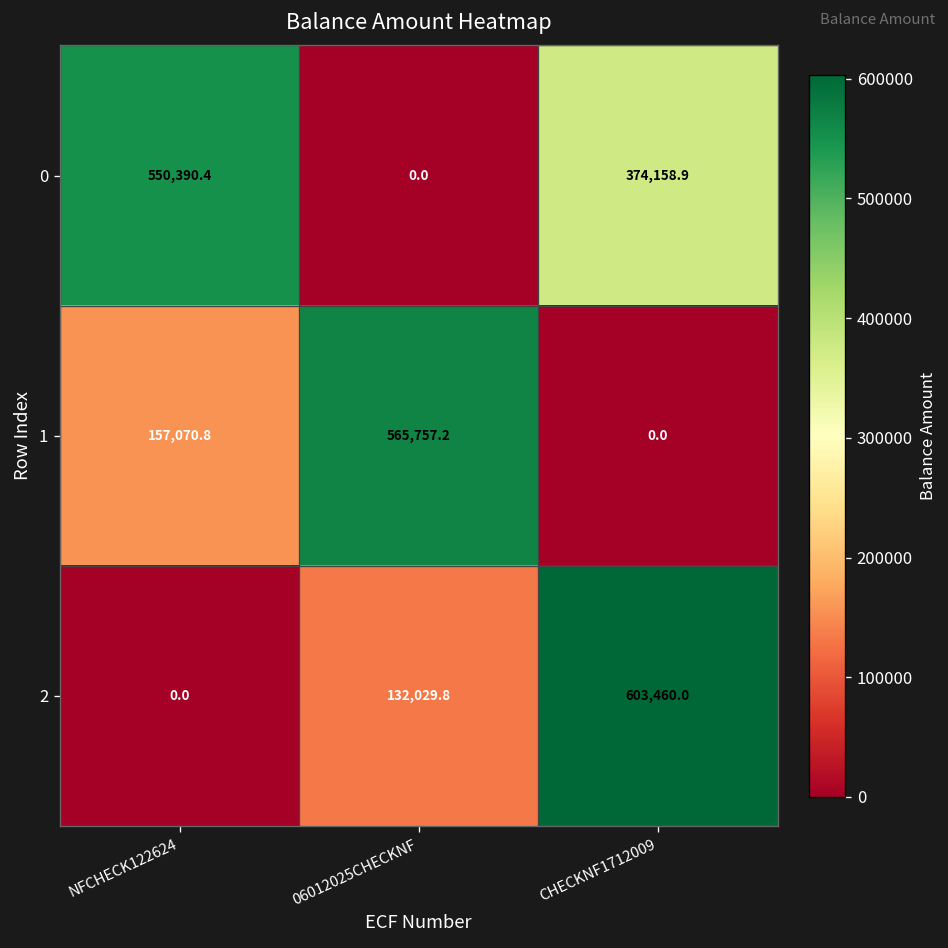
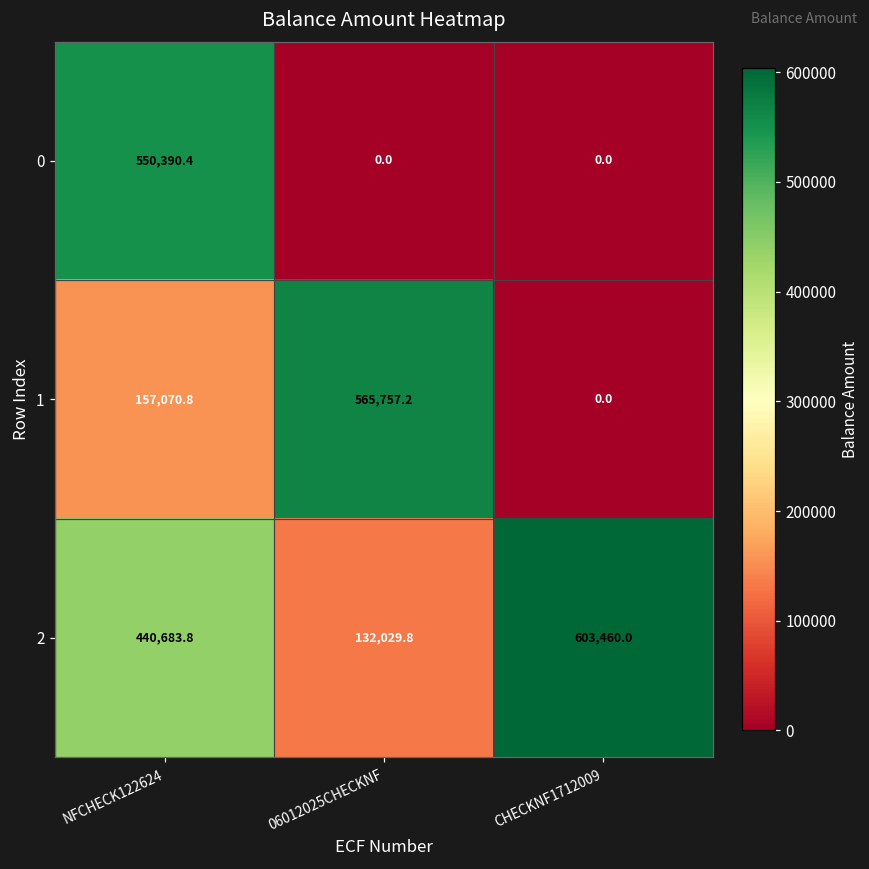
0, CHECKNF1712009: 374,158.9 -> 0.0
2, NFCHECK122624: 0.0 -> 440,683.8
